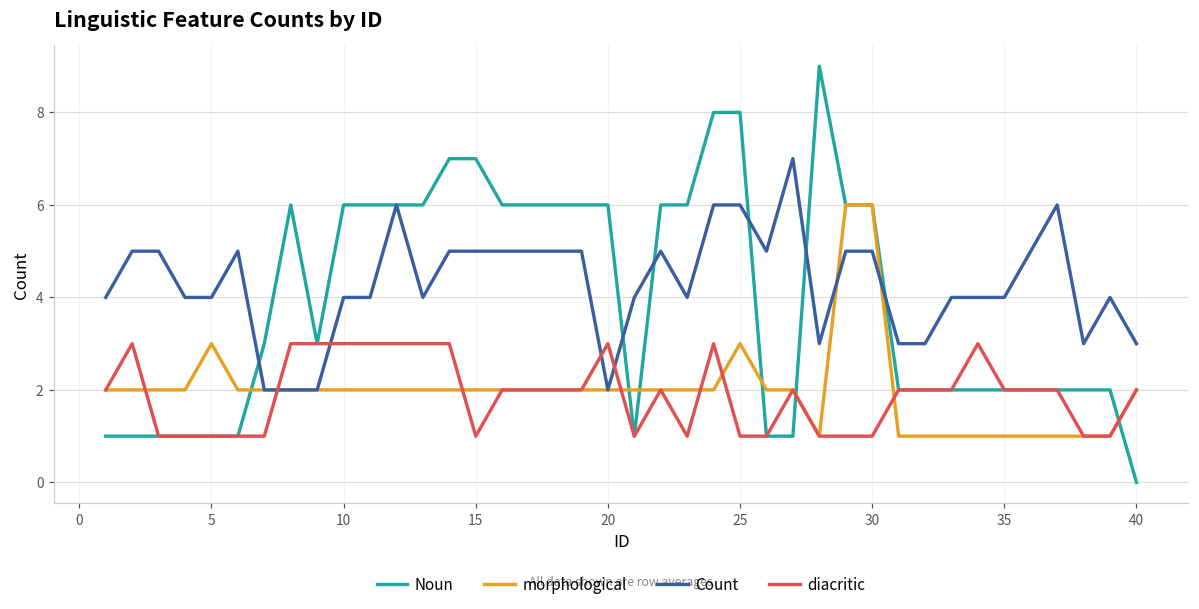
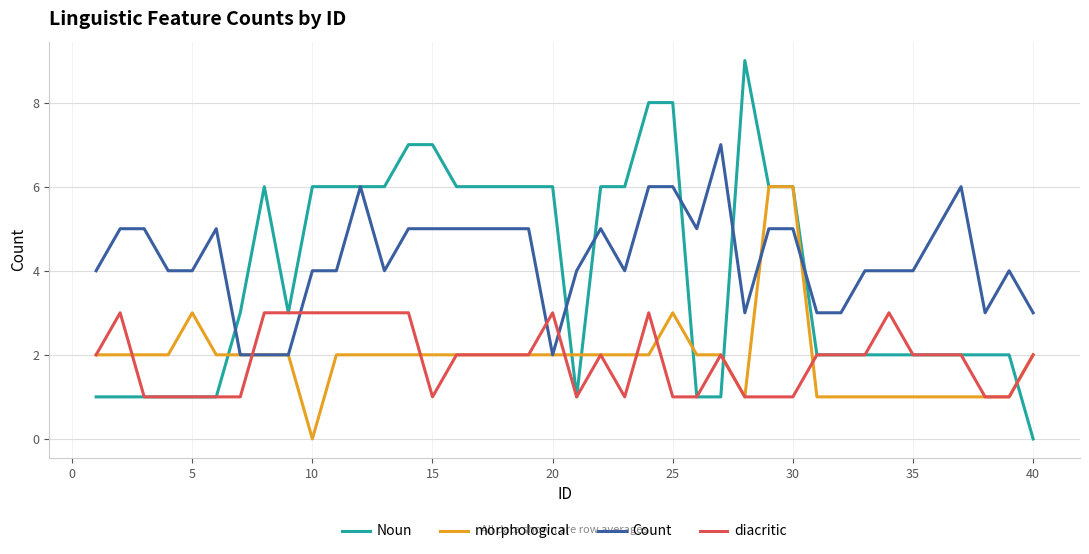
morphological, 10: 2 -> 0
